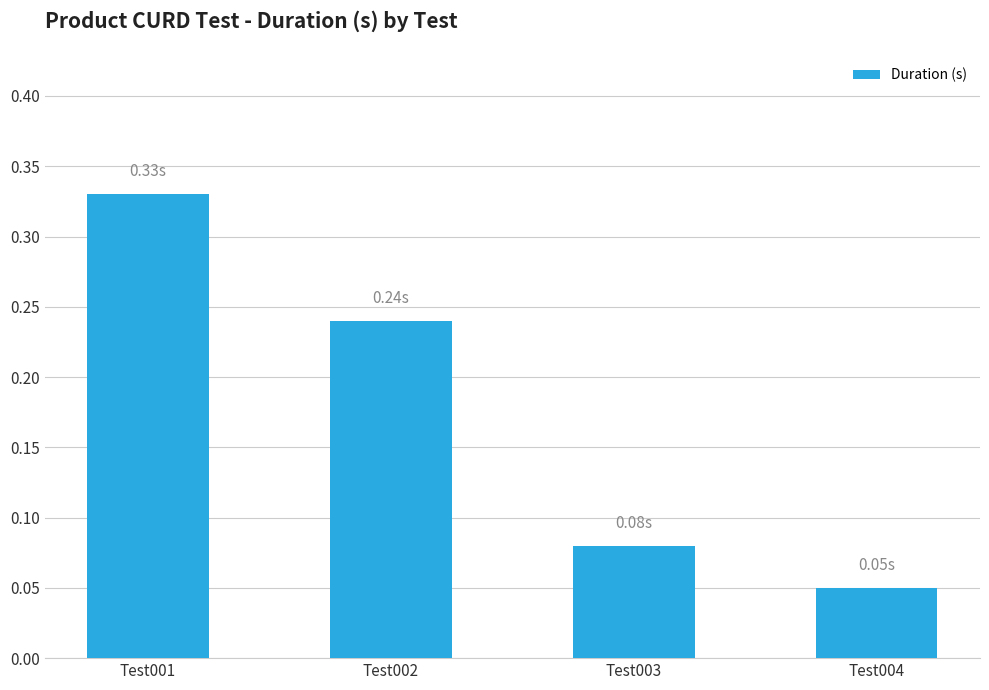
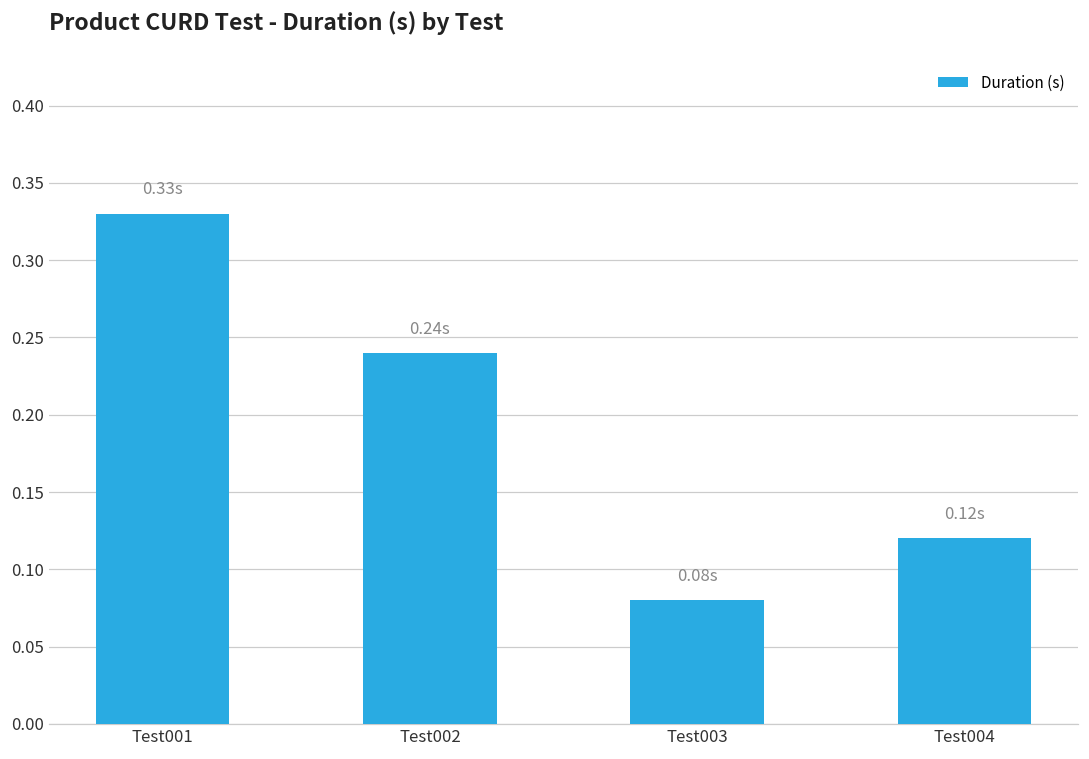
Test004: 0.05s -> 0.12s
